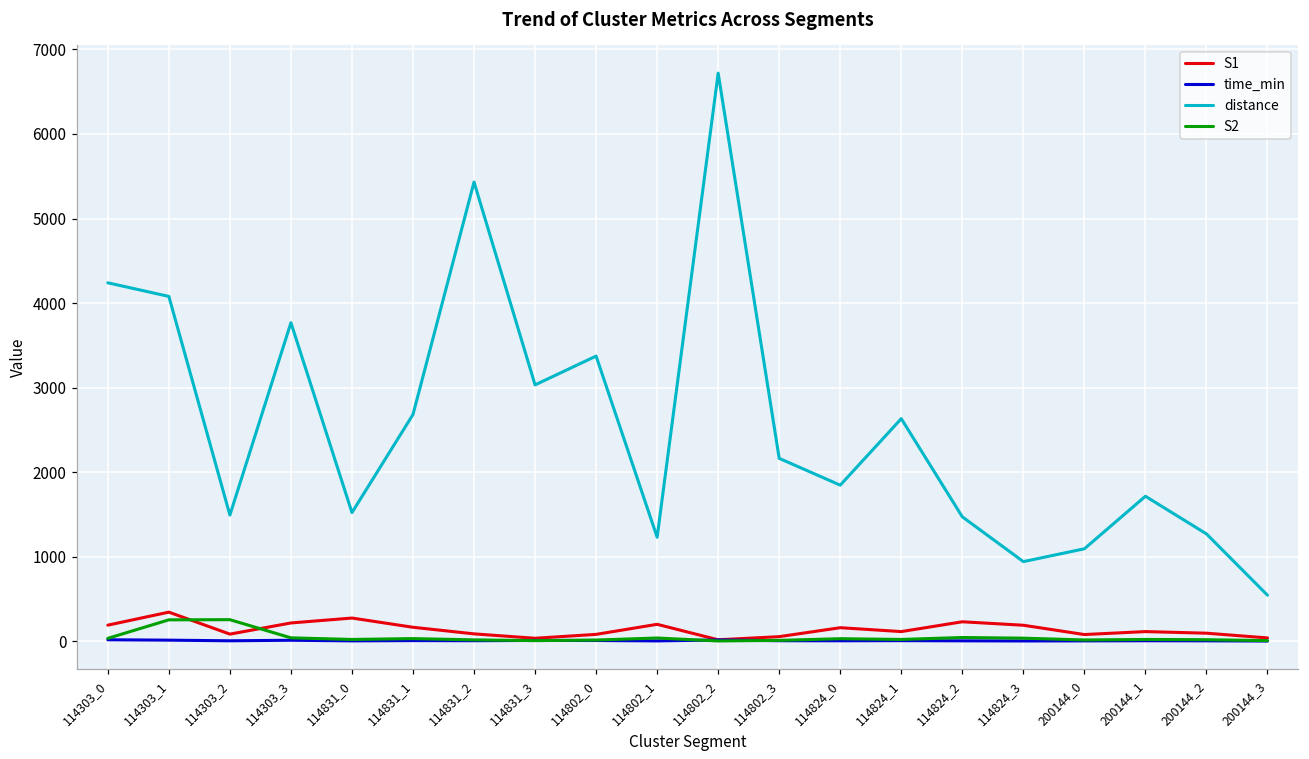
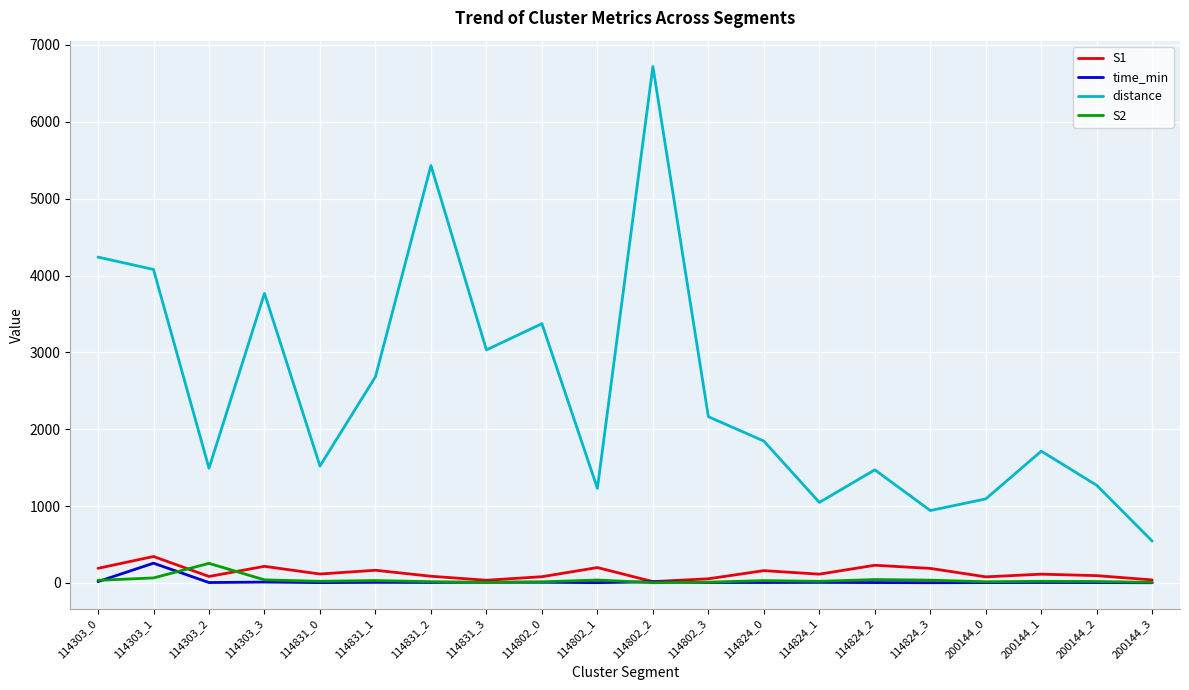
time_min, 114303_1: 0 -> 300
S2, 114303_1: 300 -> 100
S1, 114831_0: 300 -> 100
distance, 114824_1: 2600 -> 1000
